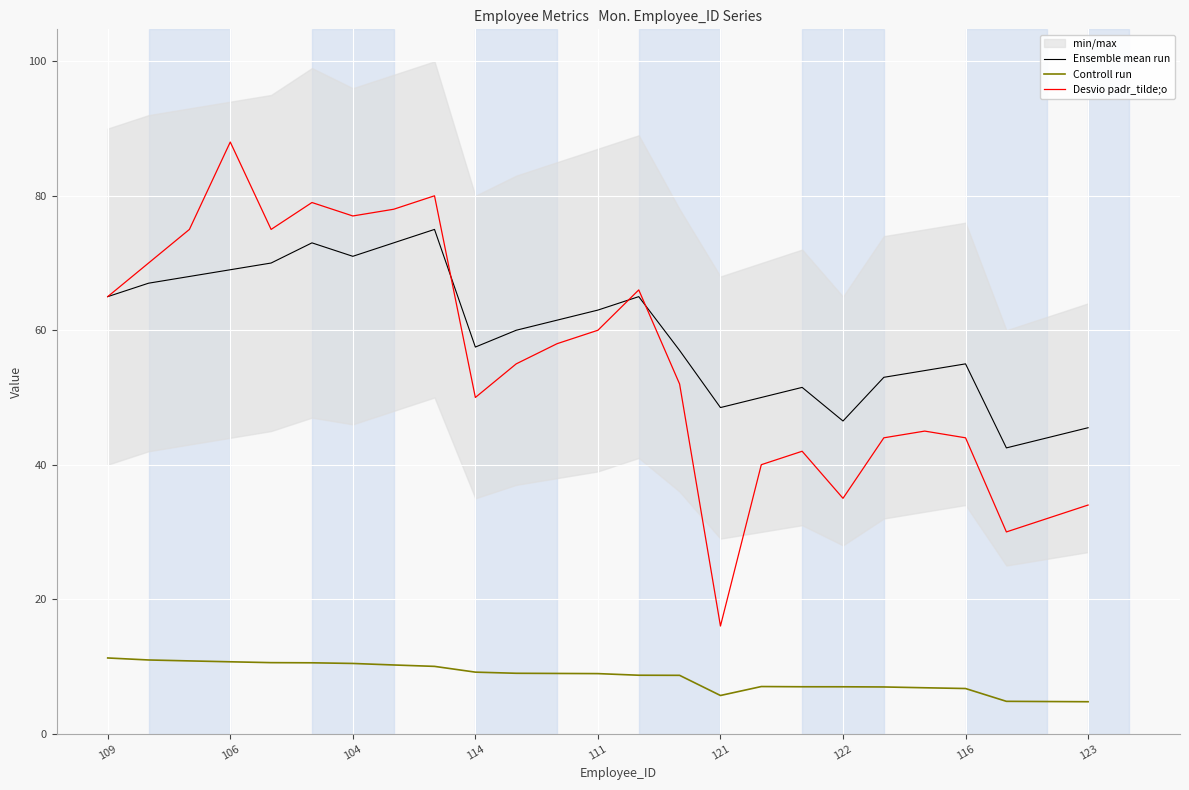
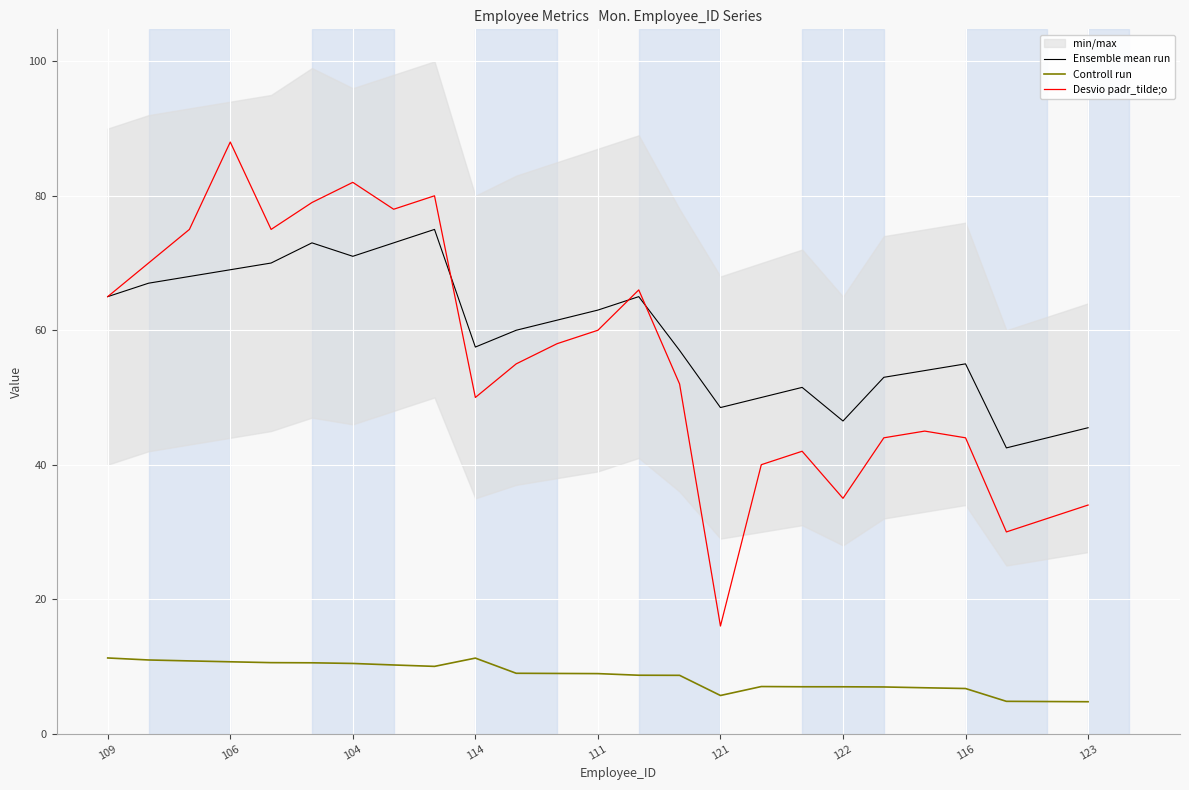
Desvio padr_tilde;o, 104: 77 -> 82
Controll run, 114: 9 -> 11
